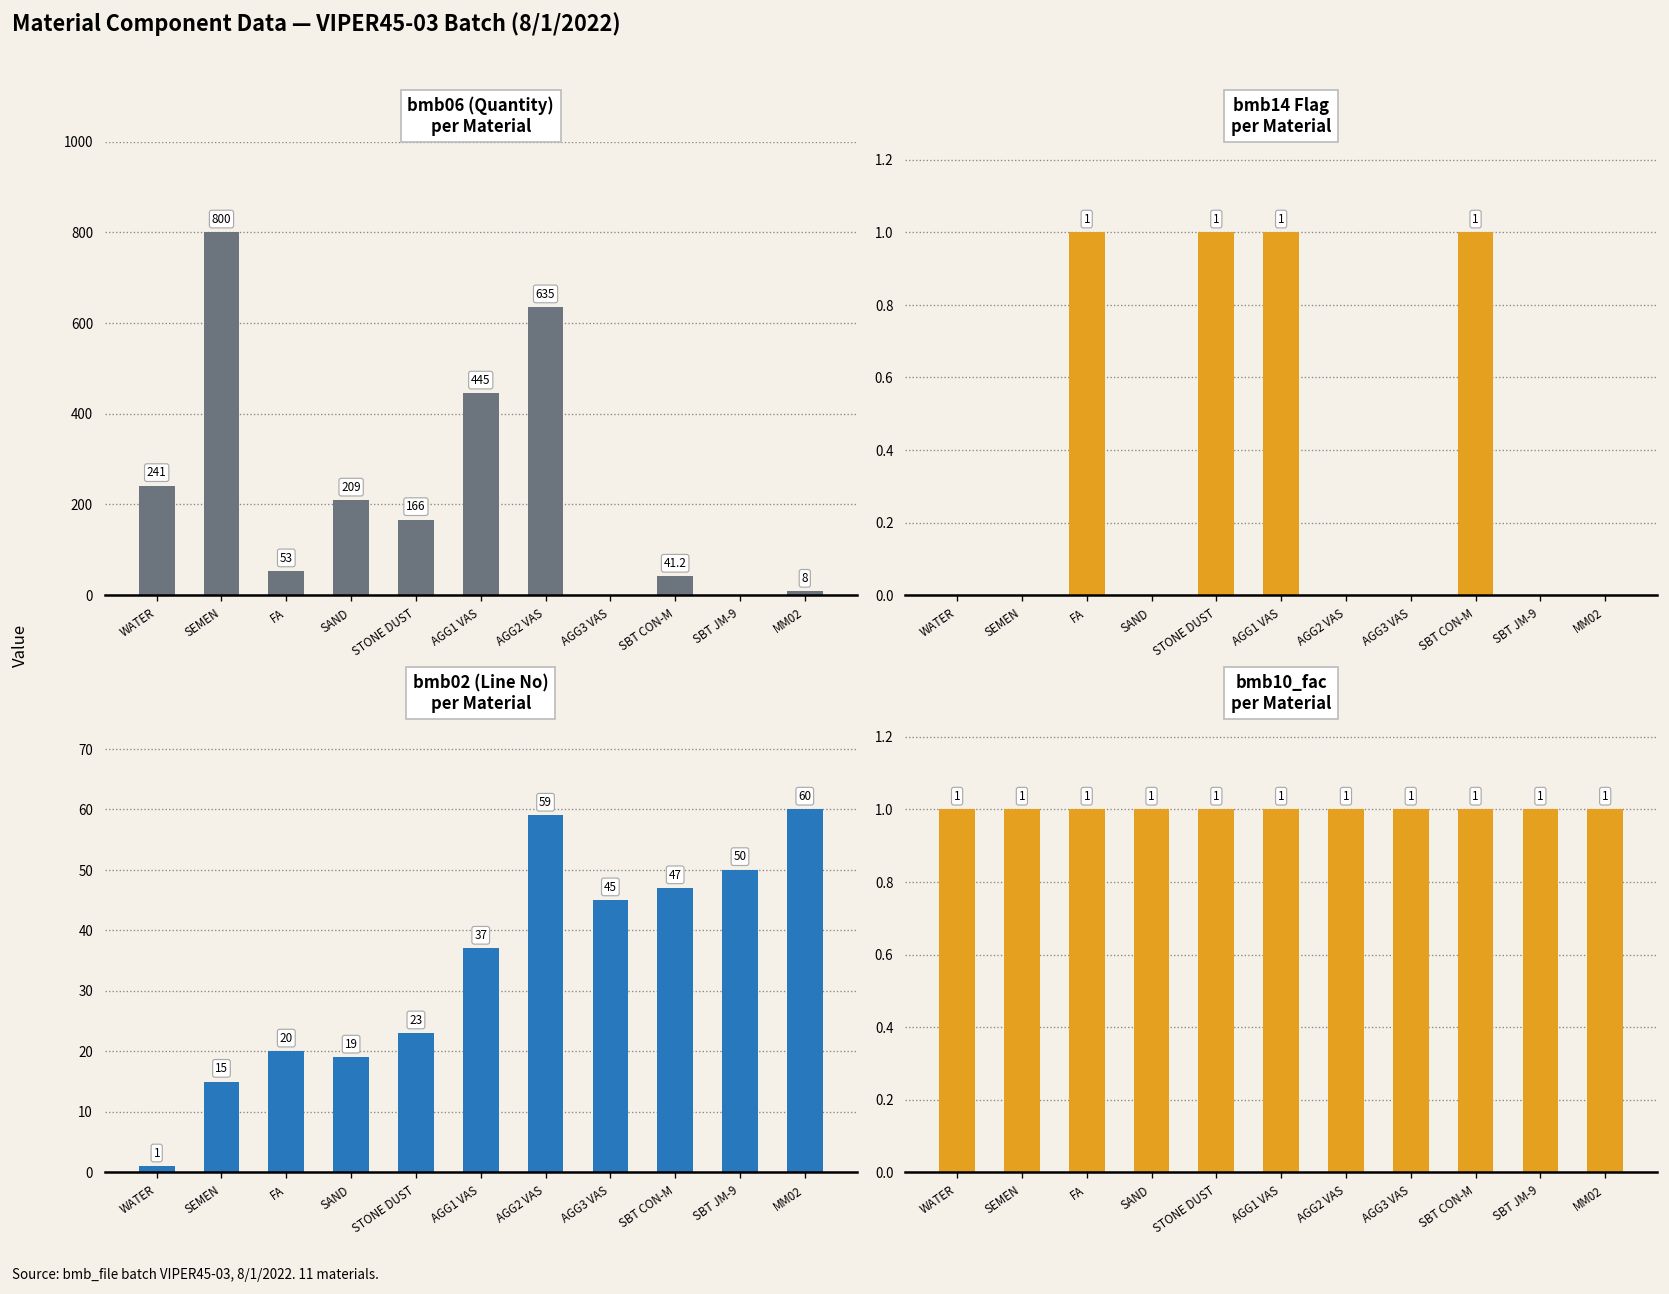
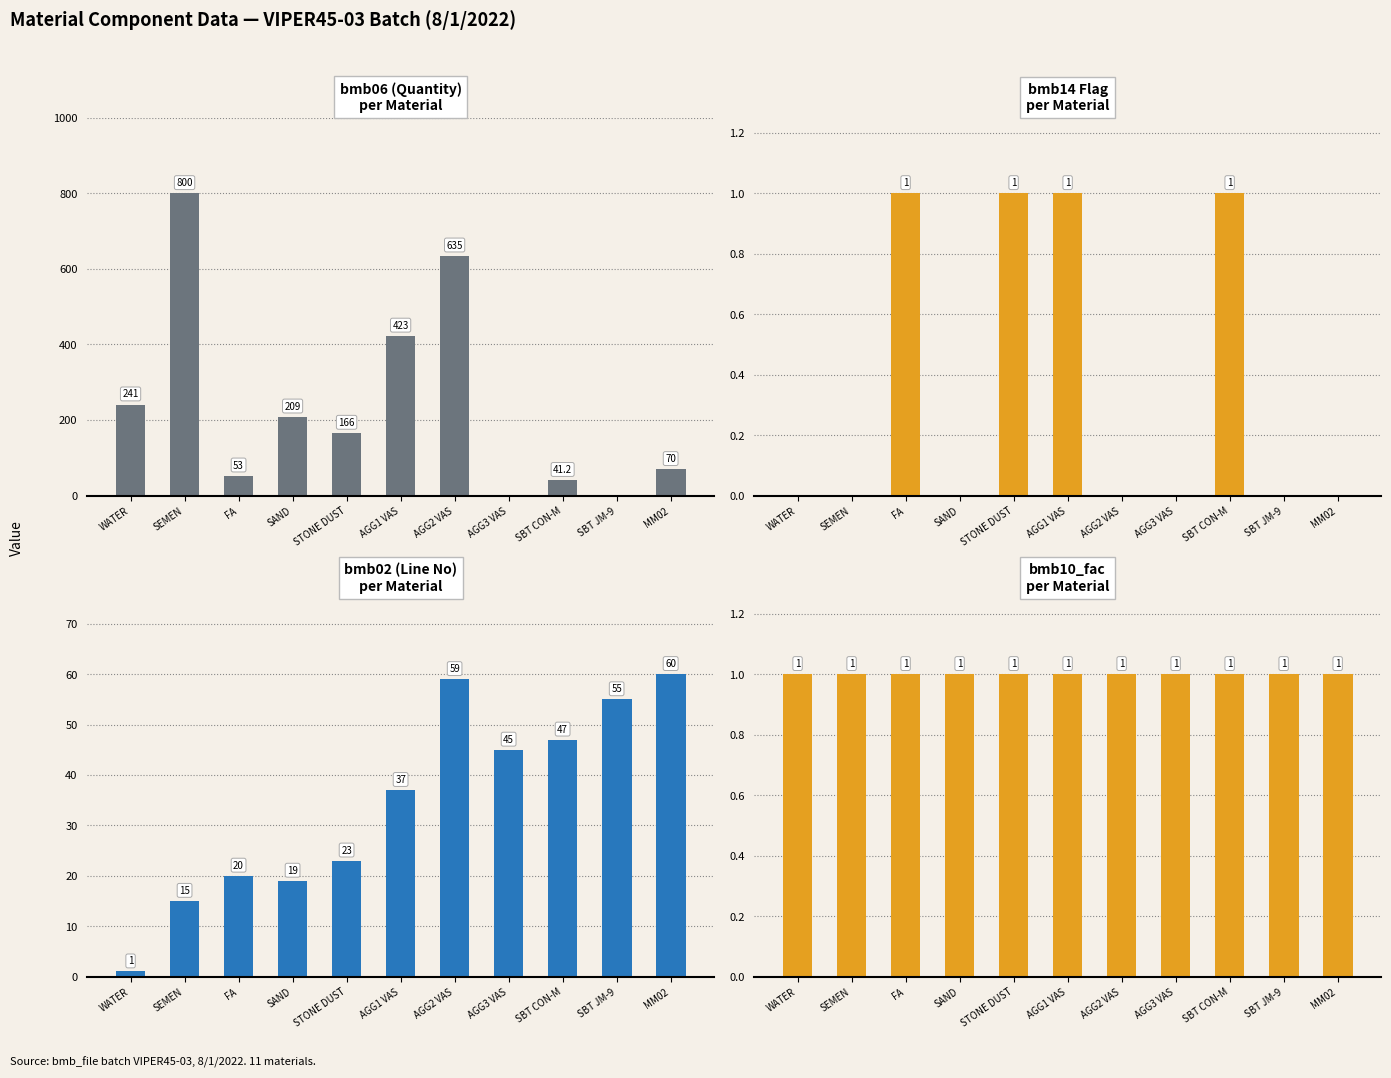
bmb06 (Quantity) per Material, AGG1 VAS: 445 -> 423
bmb06 (Quantity) per Material, MM02: 8 -> 70
bmb02 (Line No) per Material, SBT JM-9: 50 -> 55
